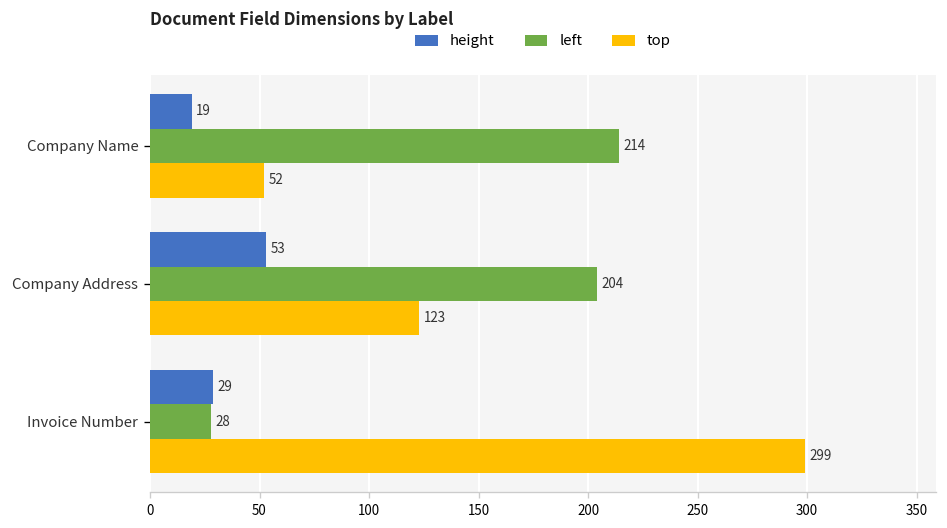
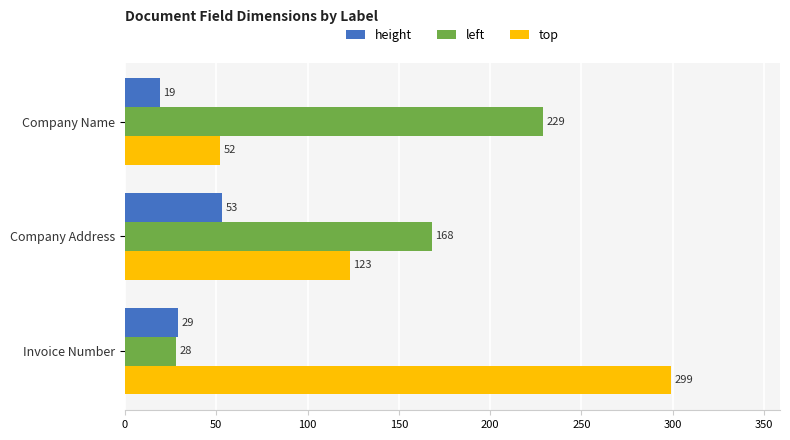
left, Company Name: 214 -> 229
left, Company Address: 204 -> 168
